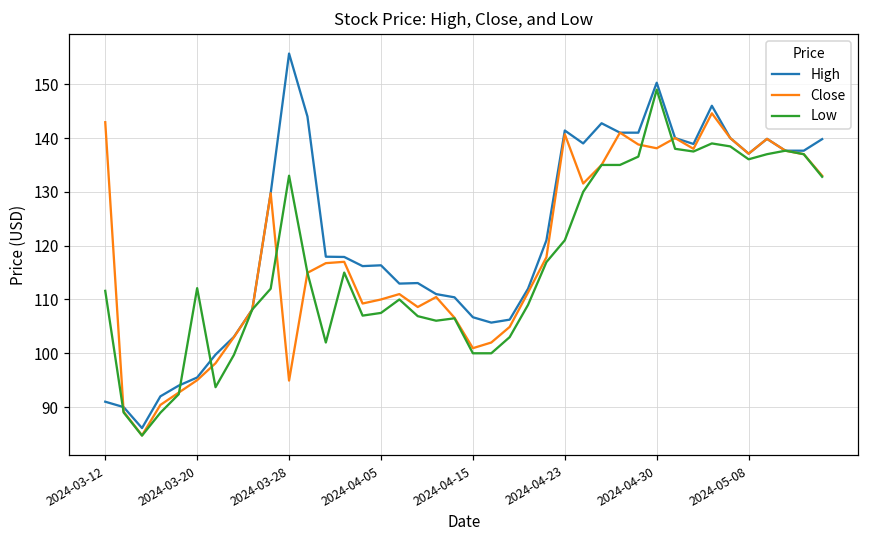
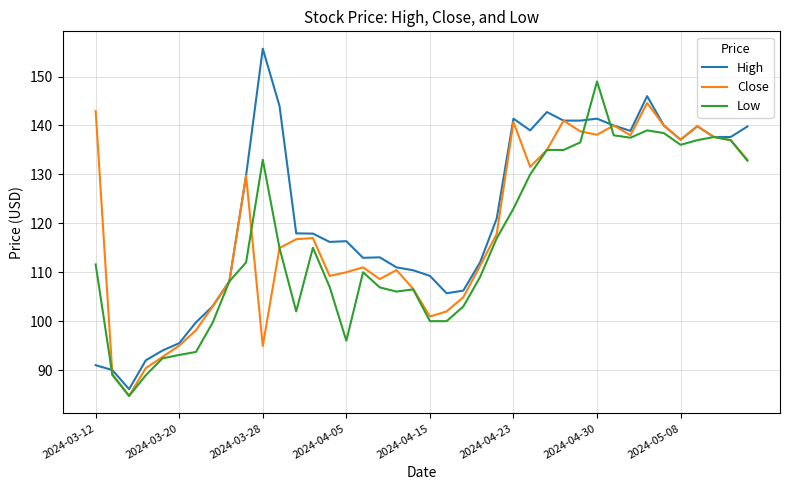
Low, 2024-03-20: 112 -> 93
Low, 2024-04-05: 108 -> 96
High, 2024-04-15: 107 -> 109
Low, 2024-04-23: 121 -> 123
High, 2024-04-30: 150 -> 141
